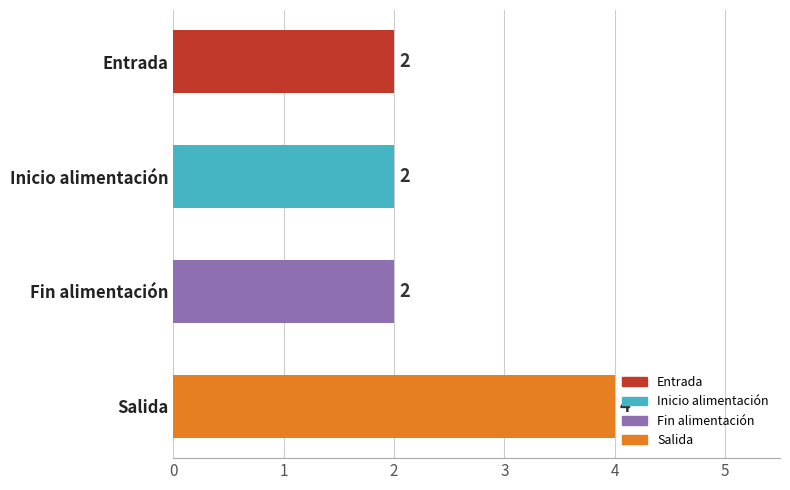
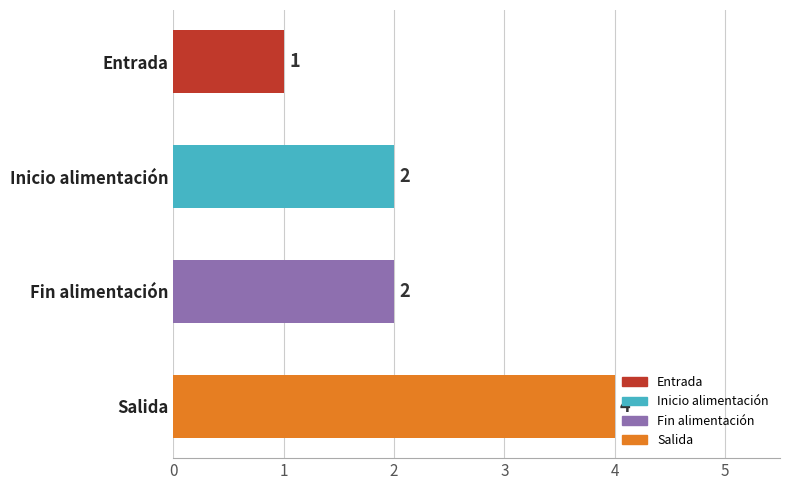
Entrada: 2 -> 1
